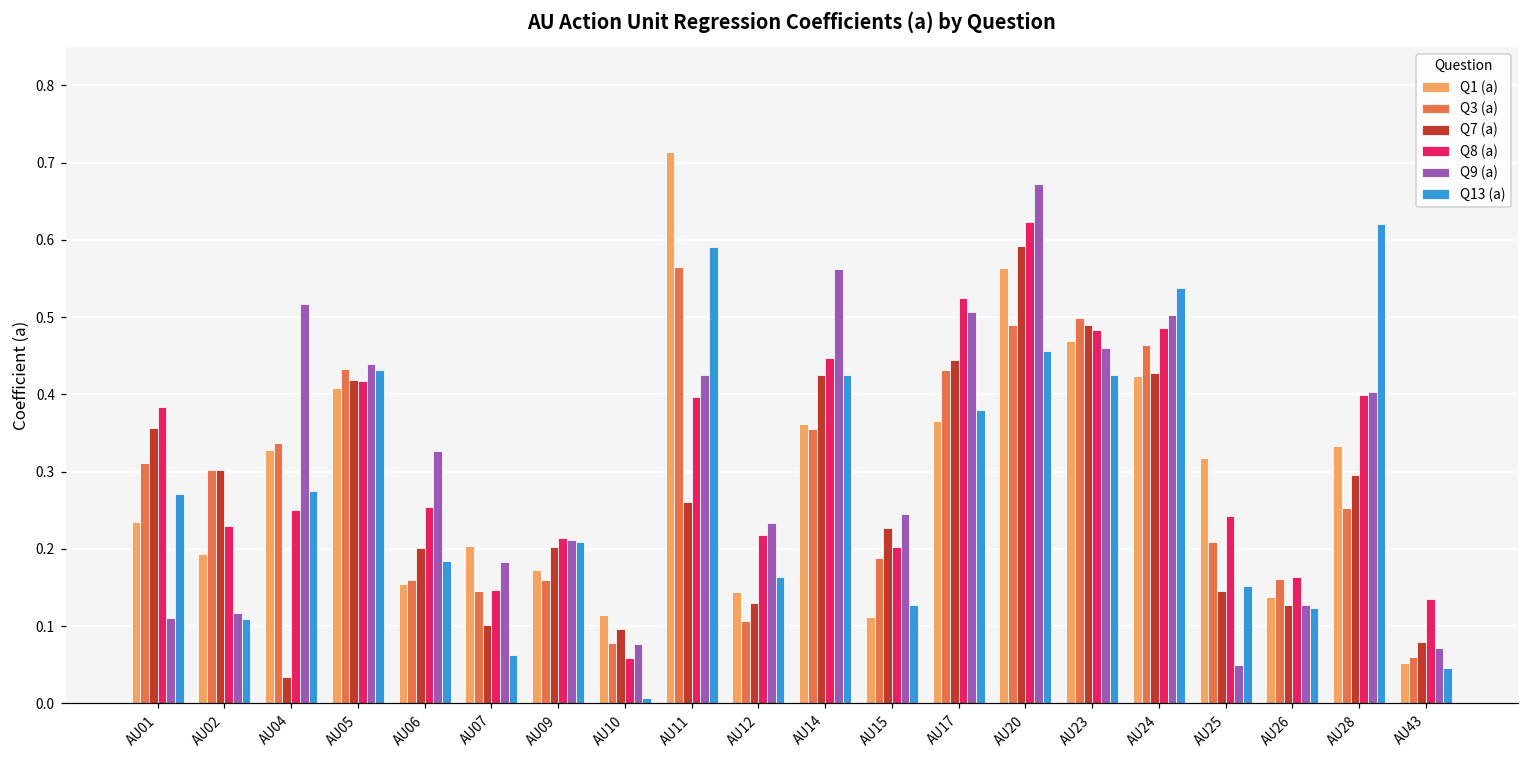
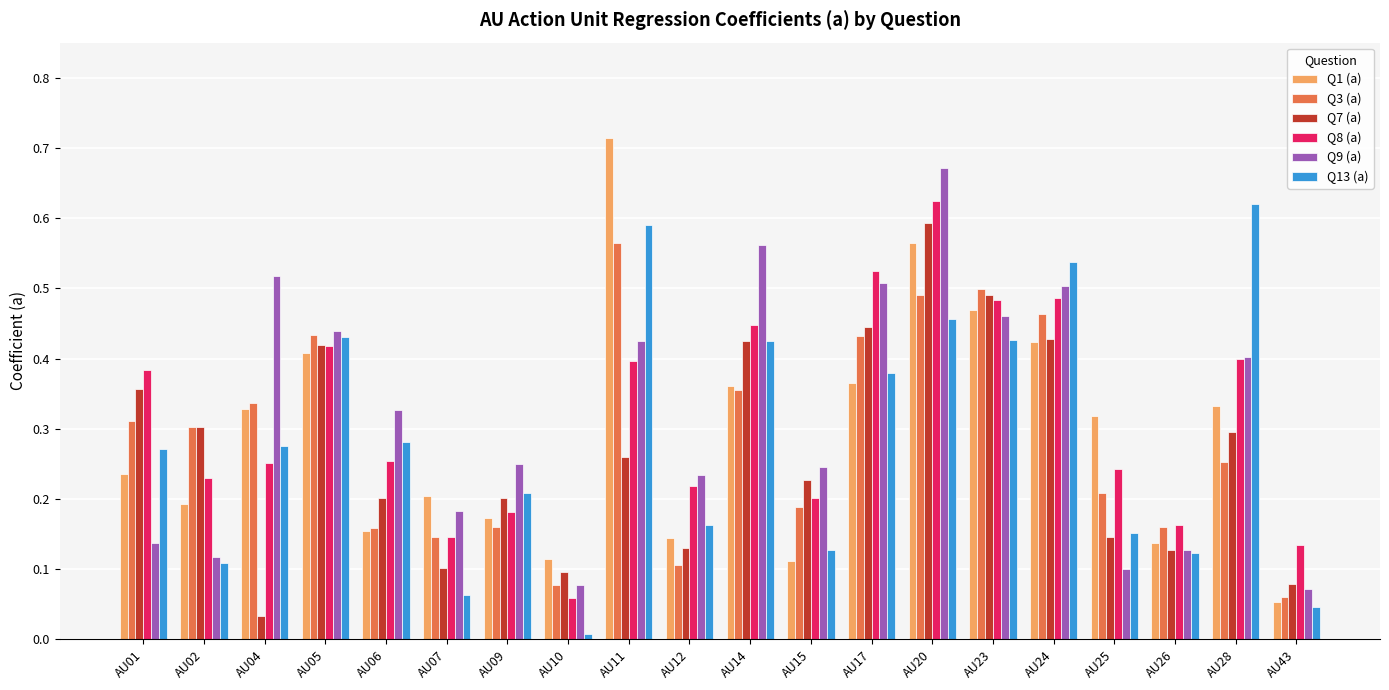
Q9 (a), AU01: 0.11 -> 0.14
Q13 (a), AU06: 0.18 -> 0.28
Q8 (a), AU09: 0.21 -> 0.18
Q9 (a), AU09: 0.21 -> 0.25
Q9 (a), AU25: 0.05 -> 0.10
